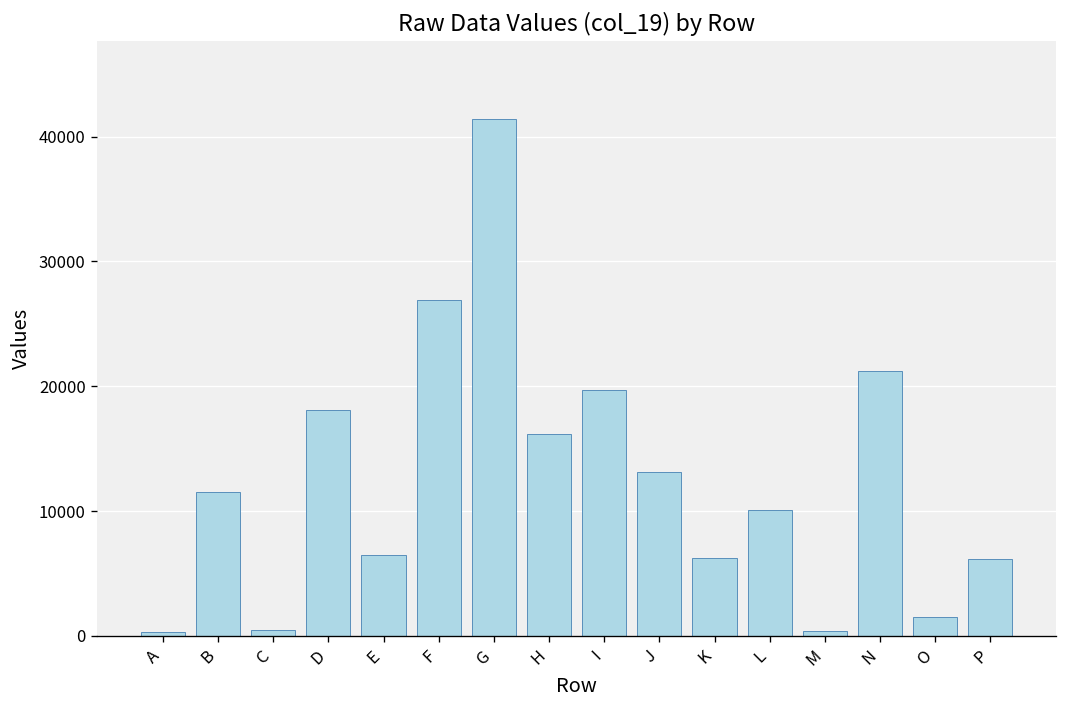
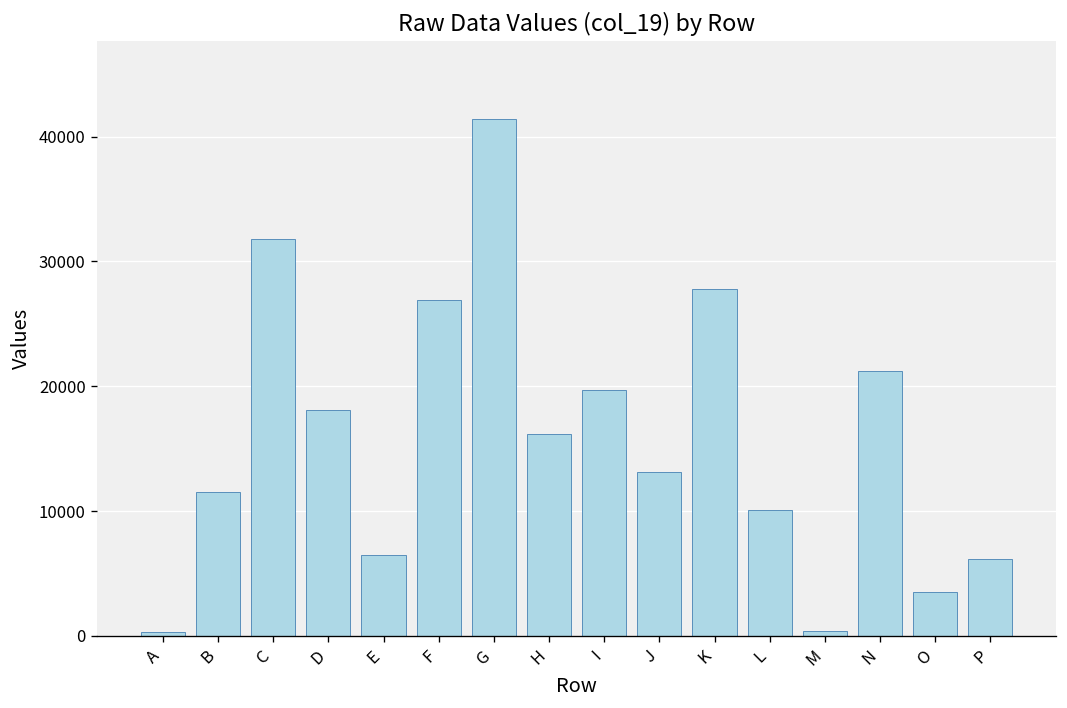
C: 500 -> 31800
K: 6200 -> 27800
O: 1500 -> 3500
